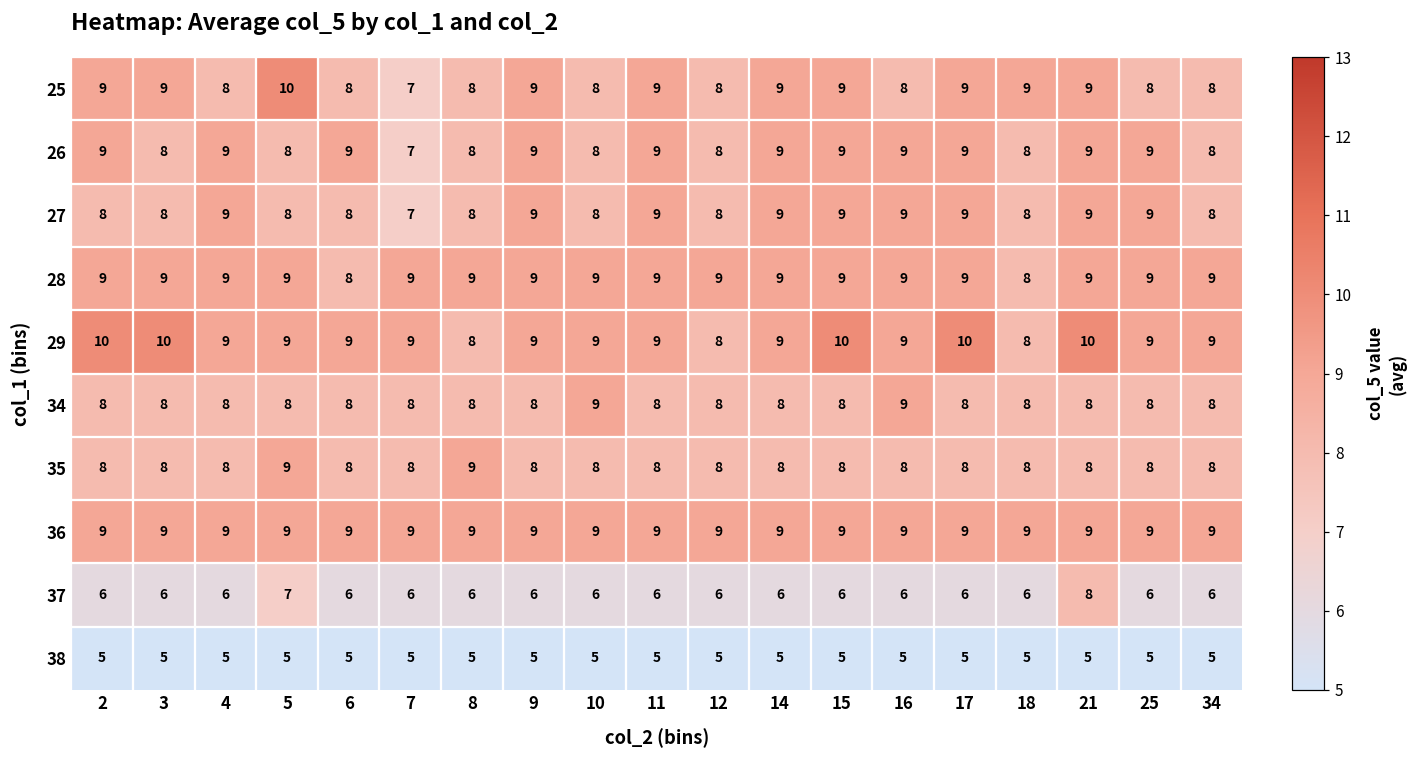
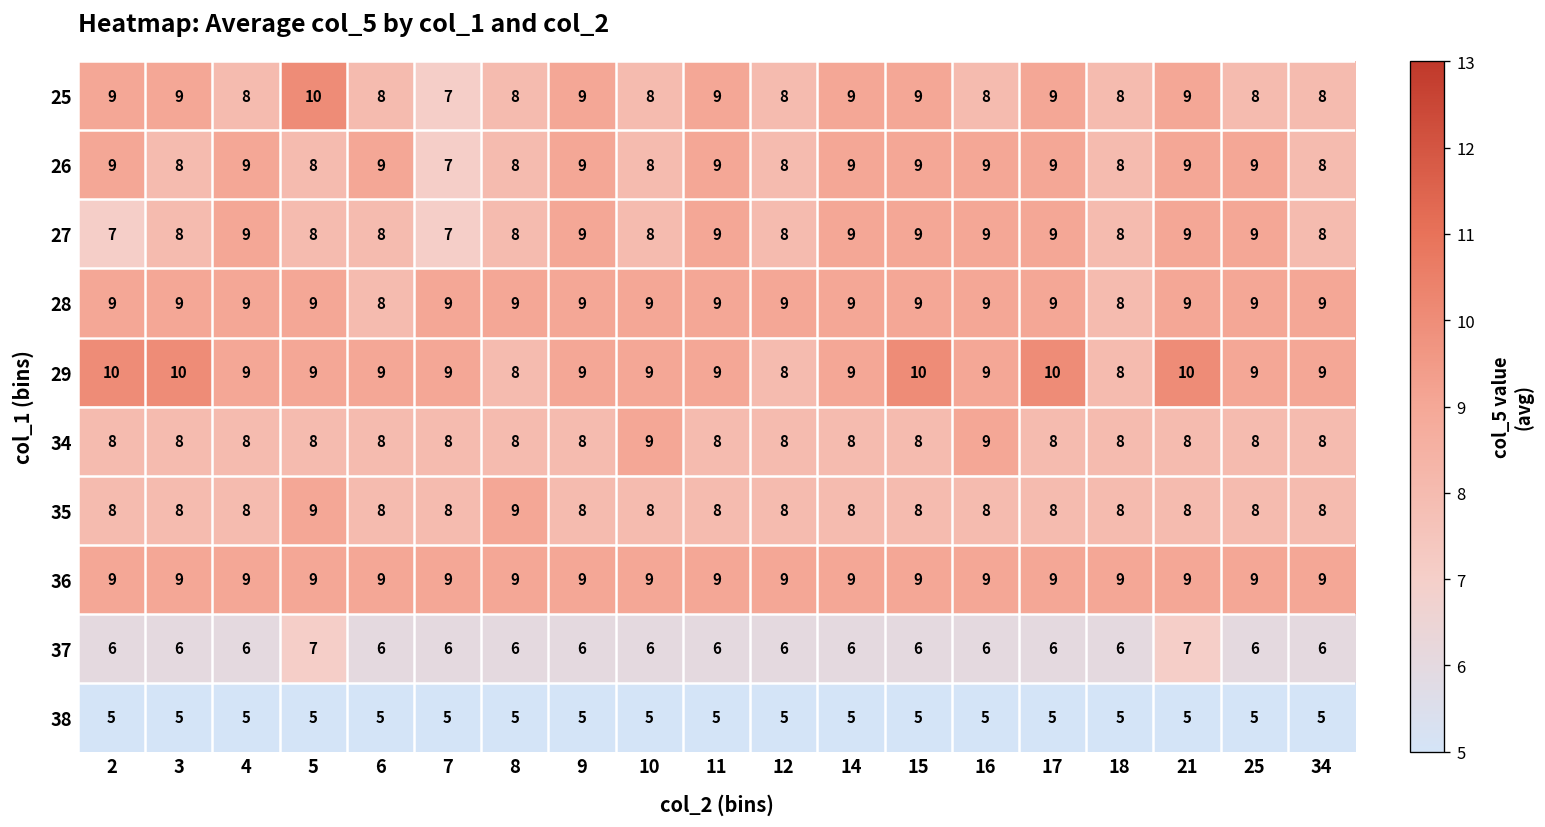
25, 18: 9 -> 8
27, 2: 8 -> 7
37, 21: 8 -> 7
